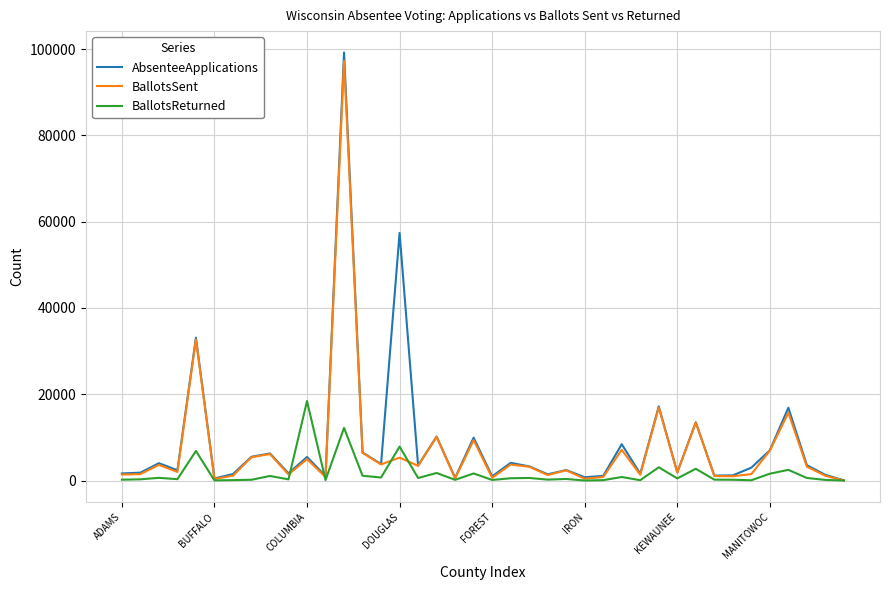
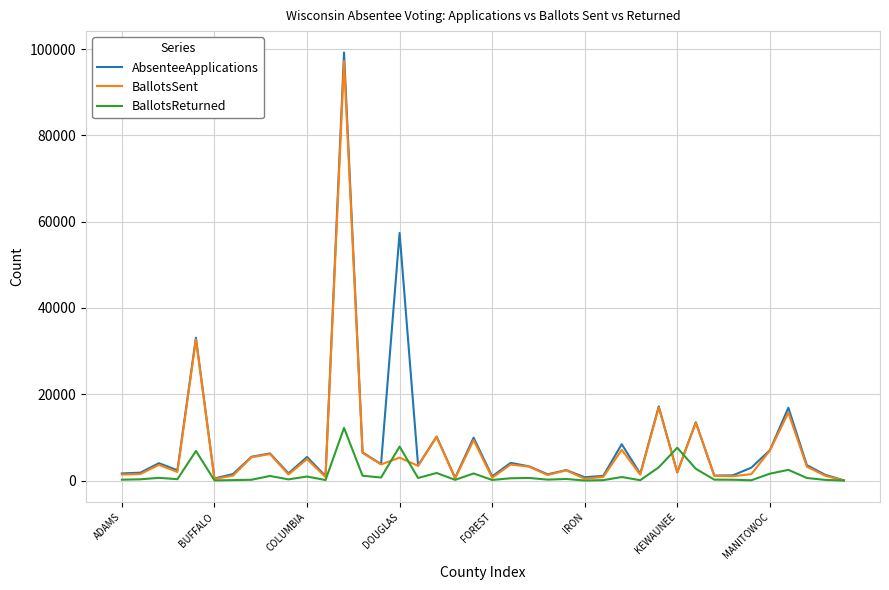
BallotsReturned, COLUMBIA: 18000 -> 1000
BallotsReturned, KEWAUNEE: 0 -> 8000
